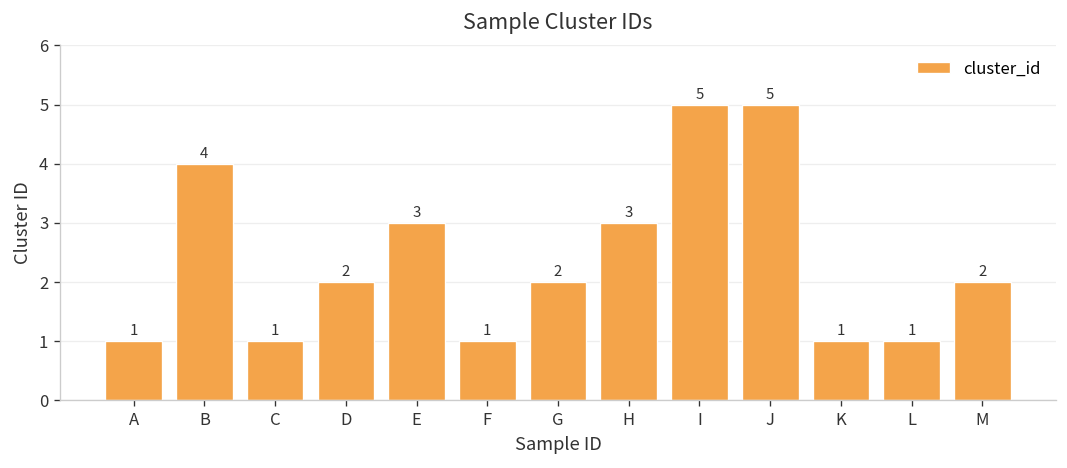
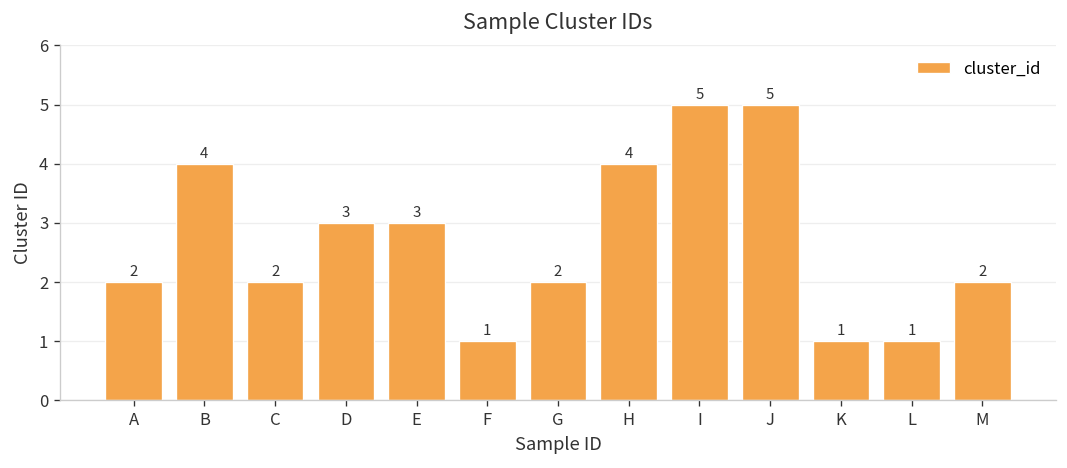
A: 1 -> 2
C: 1 -> 2
D: 2 -> 3
H: 3 -> 4
